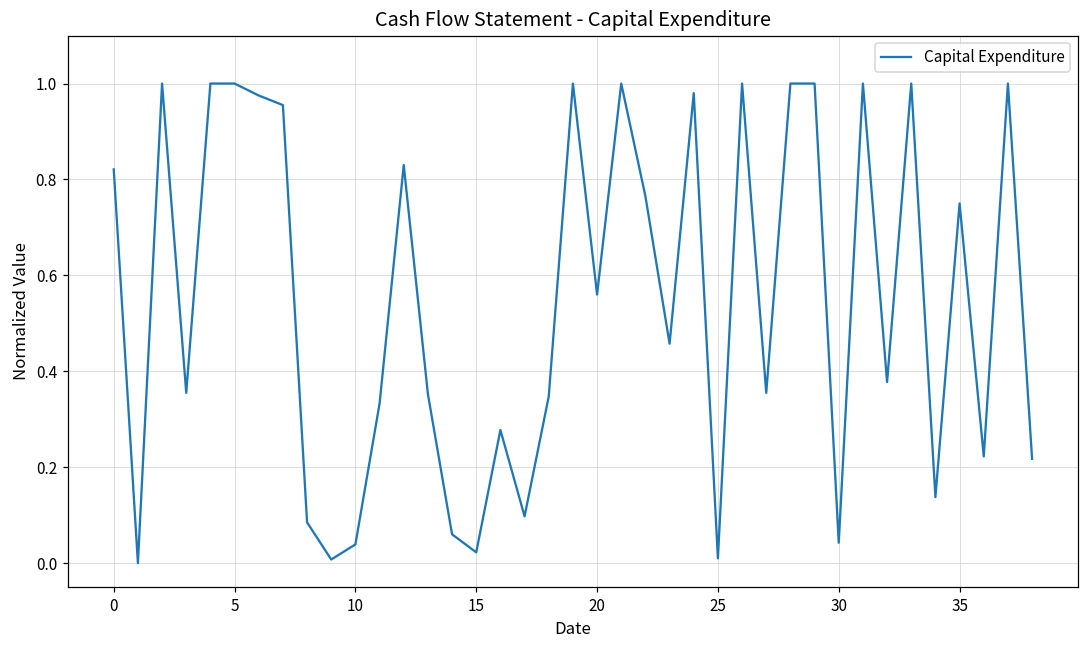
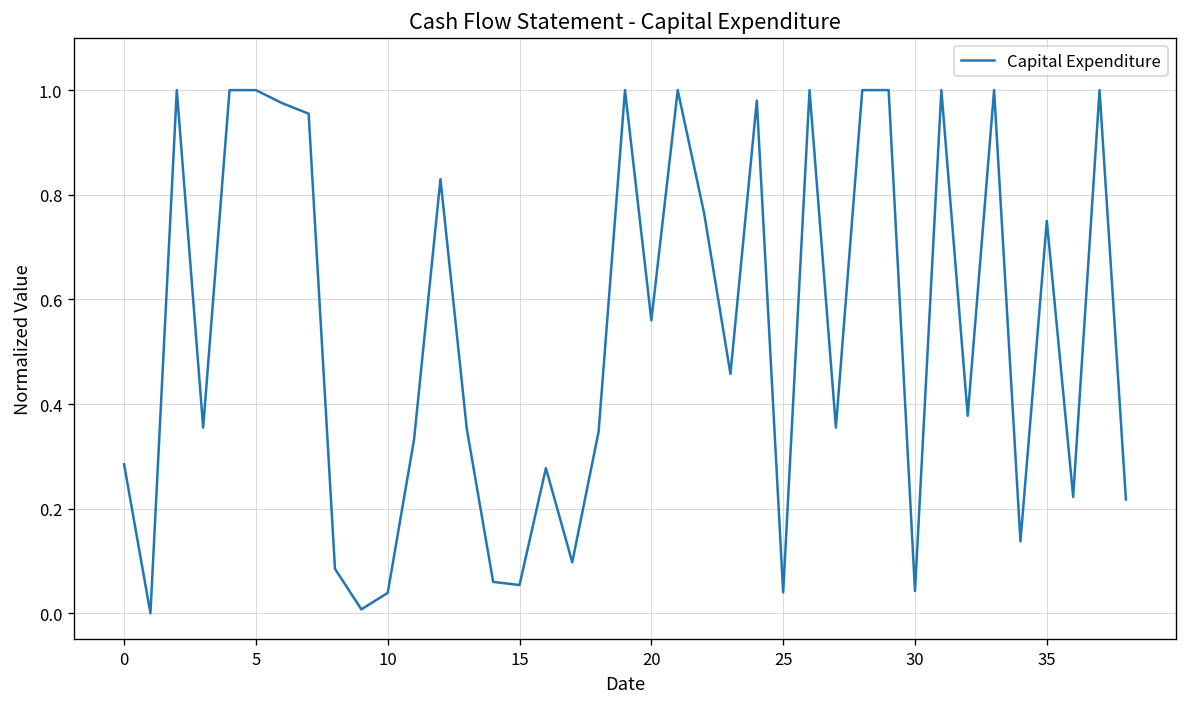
0: 0.82 -> 0.29
15: 0.02 -> 0.05
25: 0.01 -> 0.04
